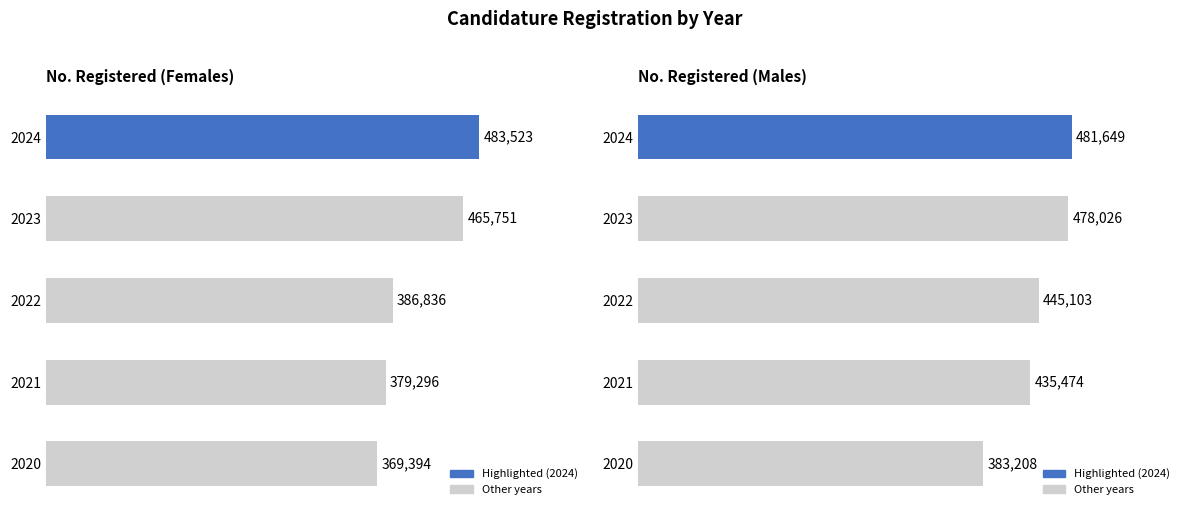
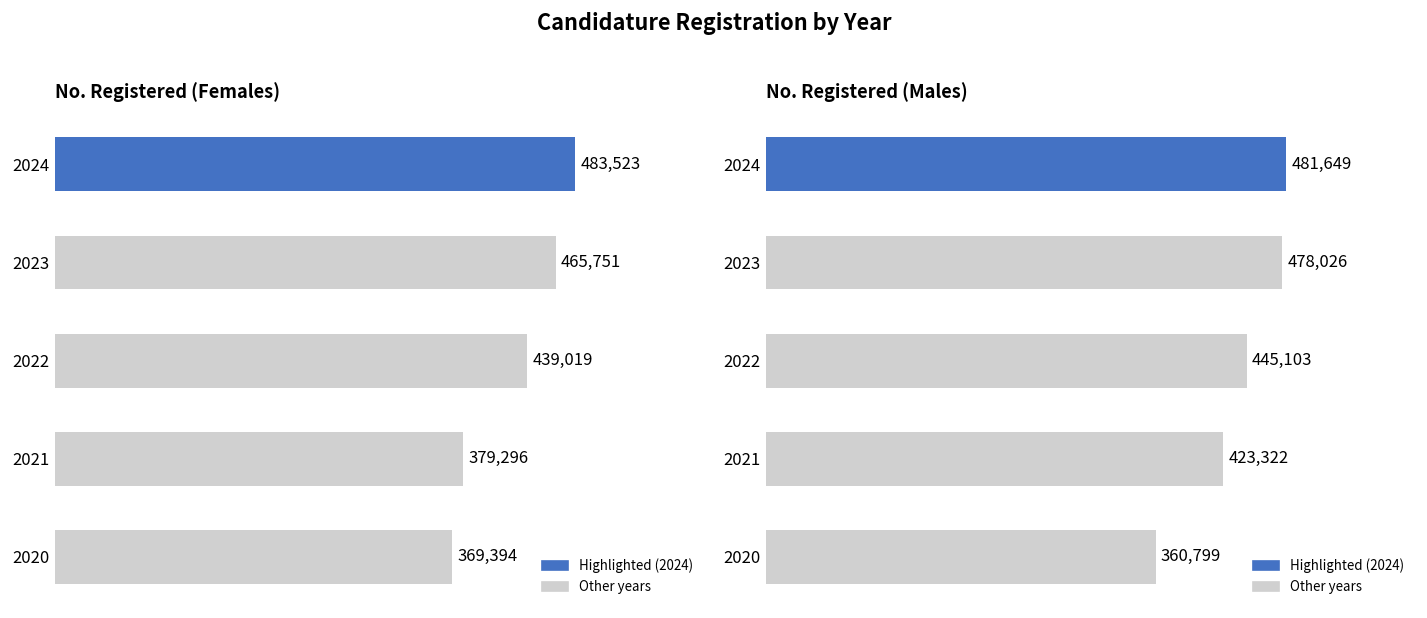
No. Registered (Females), 2022: 386,836 -> 439,019
No. Registered (Males), 2021: 435,474 -> 423,322
No. Registered (Males), 2020: 383,208 -> 360,799
